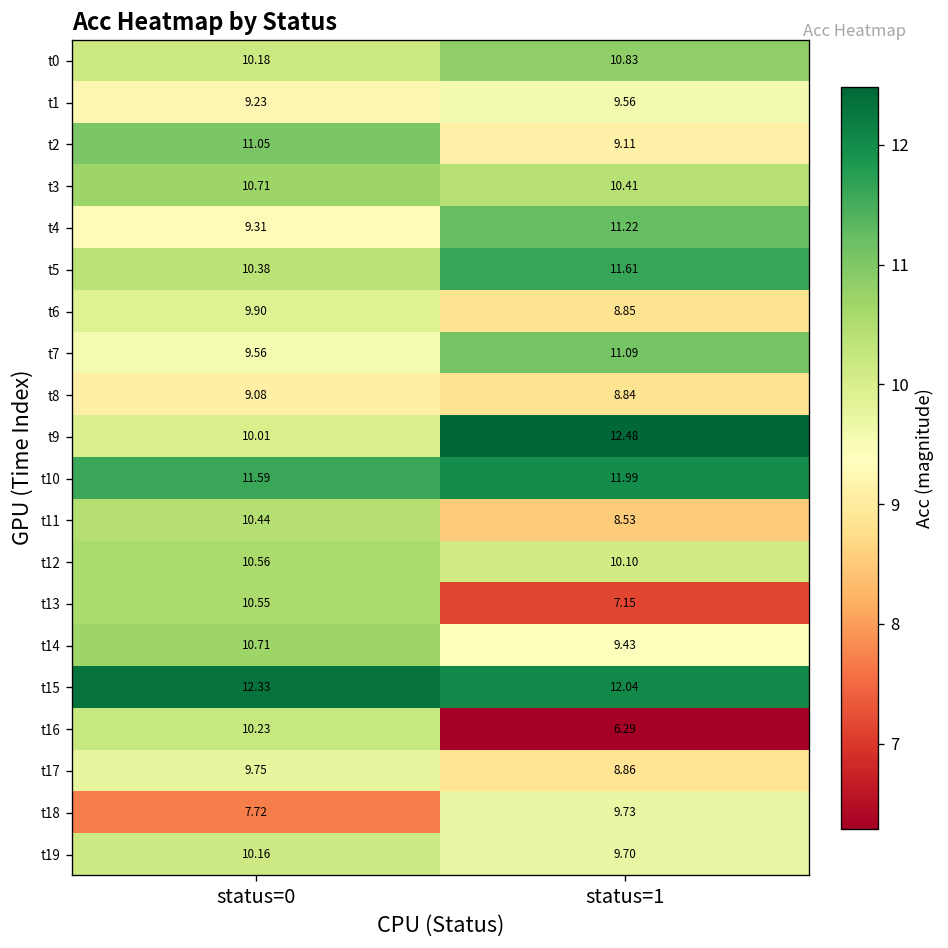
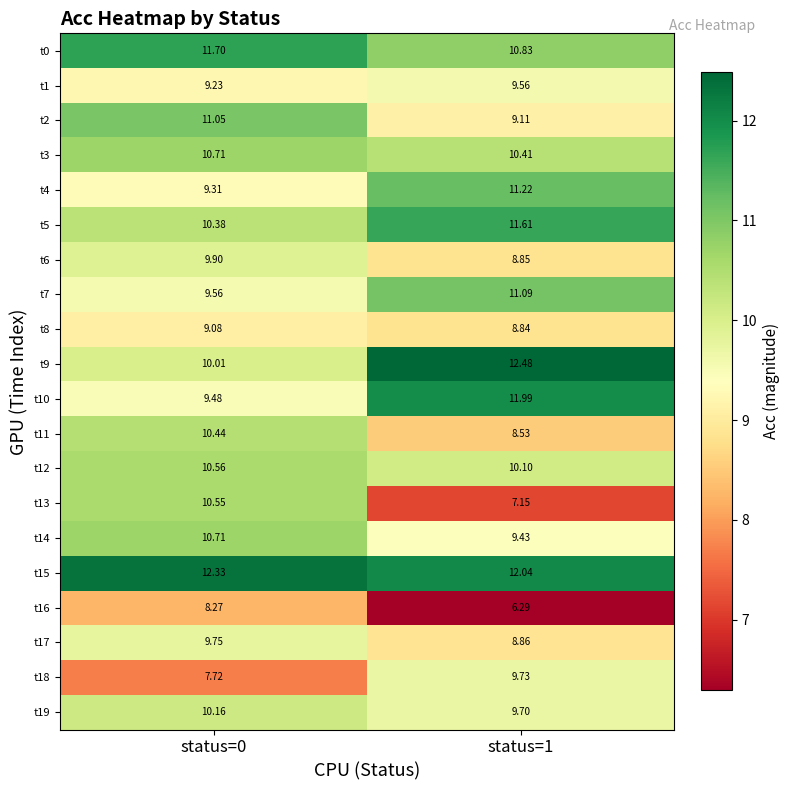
t0, status=0: 10.18 -> 11.70
t10, status=0: 11.59 -> 9.48
t16, status=0: 10.23 -> 8.27
